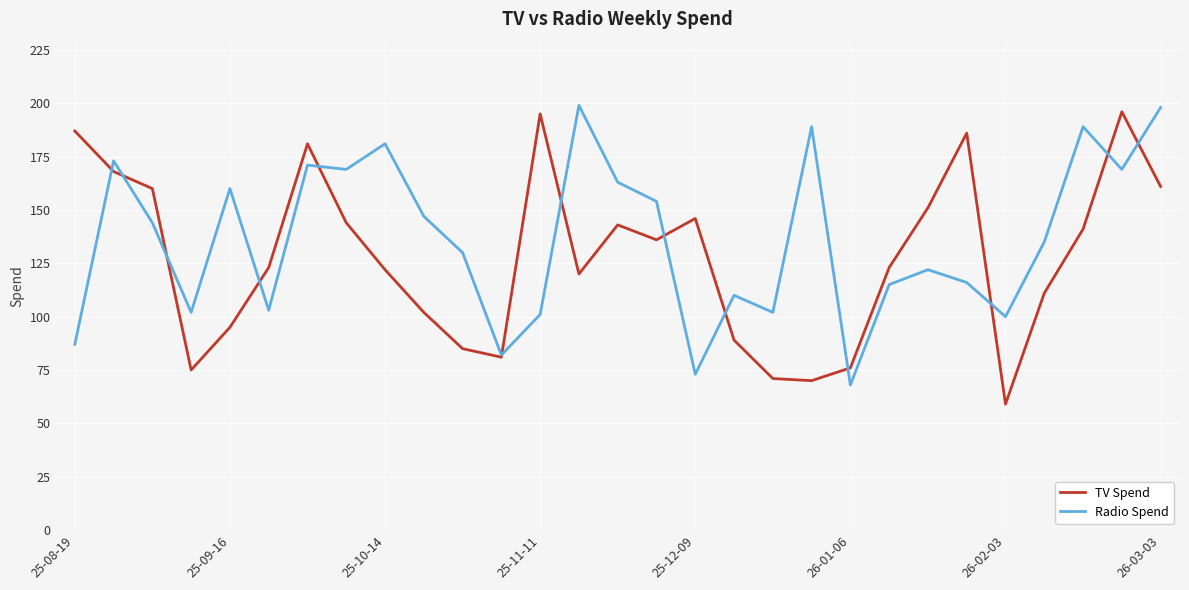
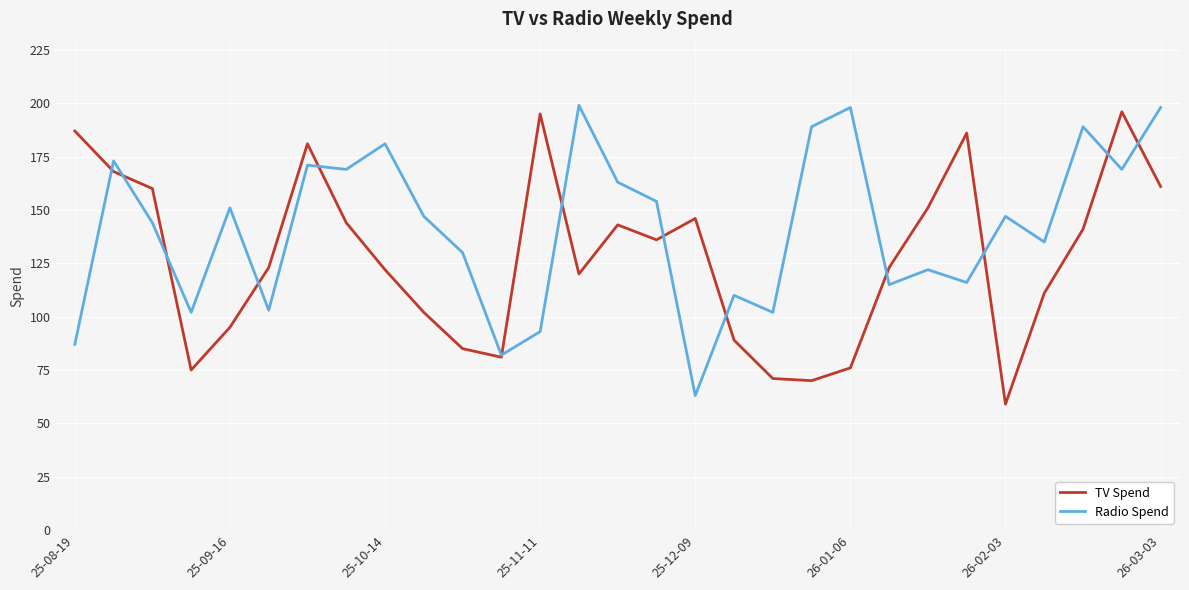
Radio Spend, 25-09-16: 160 -> 151
Radio Spend, 25-11-11: 101 -> 93
Radio Spend, 25-12-09: 73 -> 63
Radio Spend, 26-01-06: 68 -> 198
Radio Spend, 26-02-03: 100 -> 147
